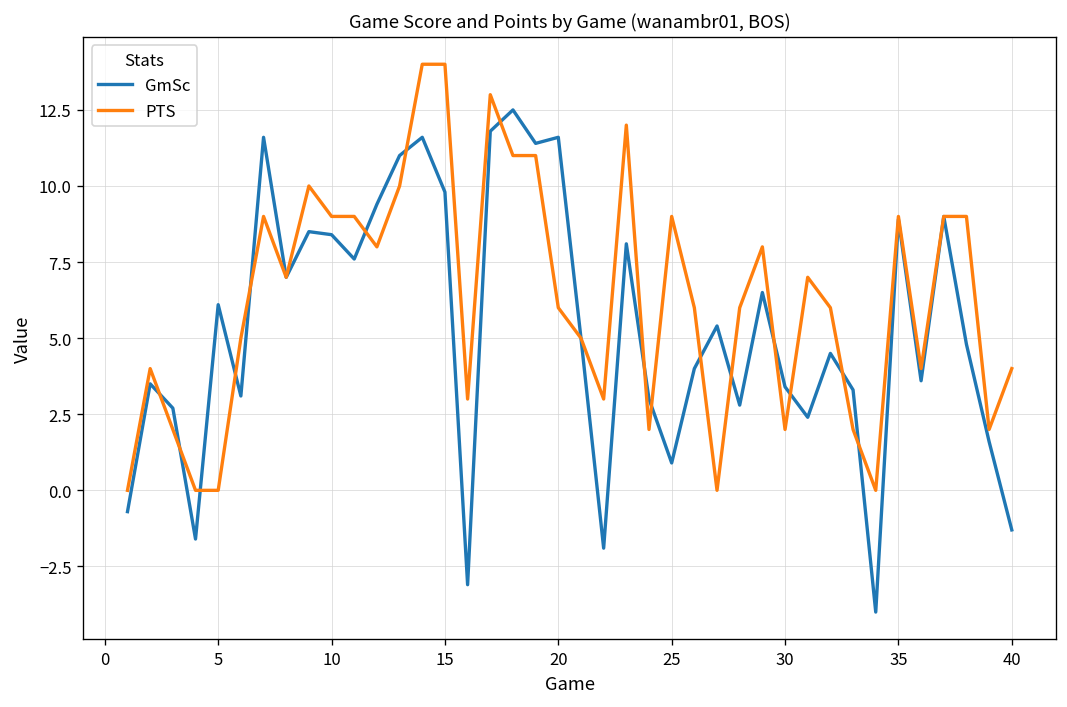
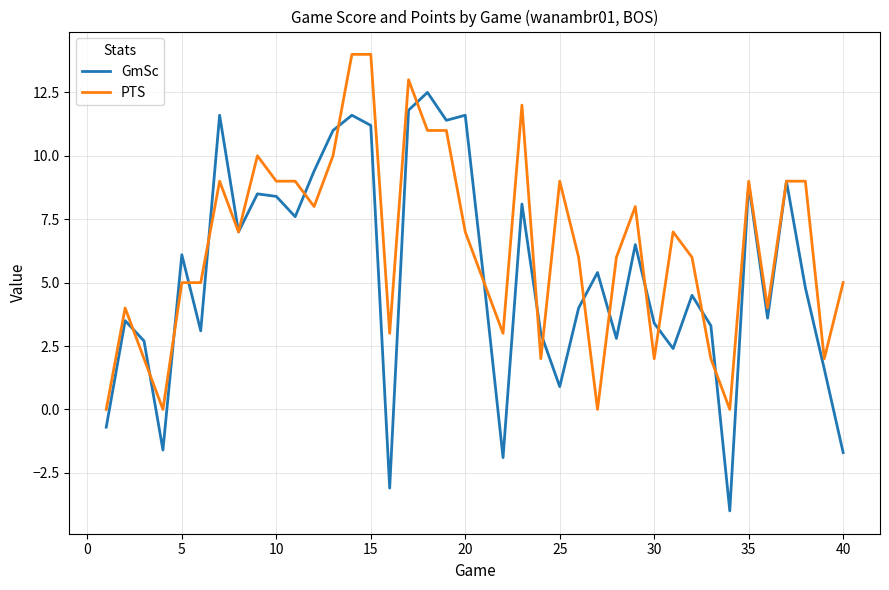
PTS, 5: 0 -> 5
GmSc, 15: 9.8 -> 11.2
PTS, 20: 6 -> 7
GmSc, 40: -1.3 -> -1.7
PTS, 40: 4 -> 5
